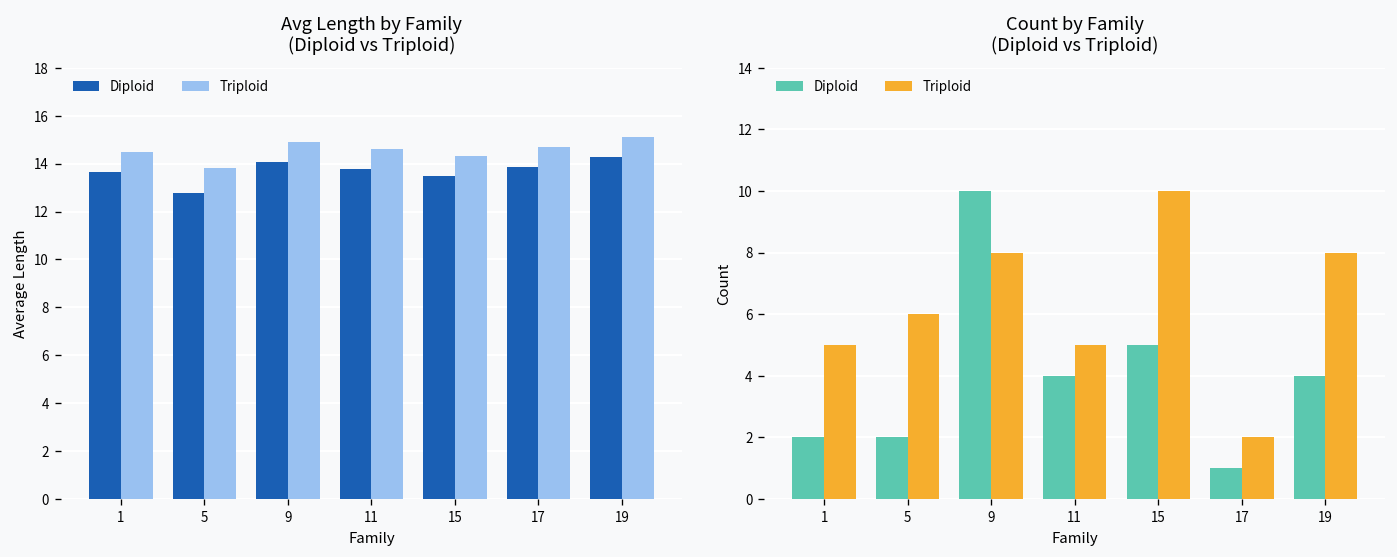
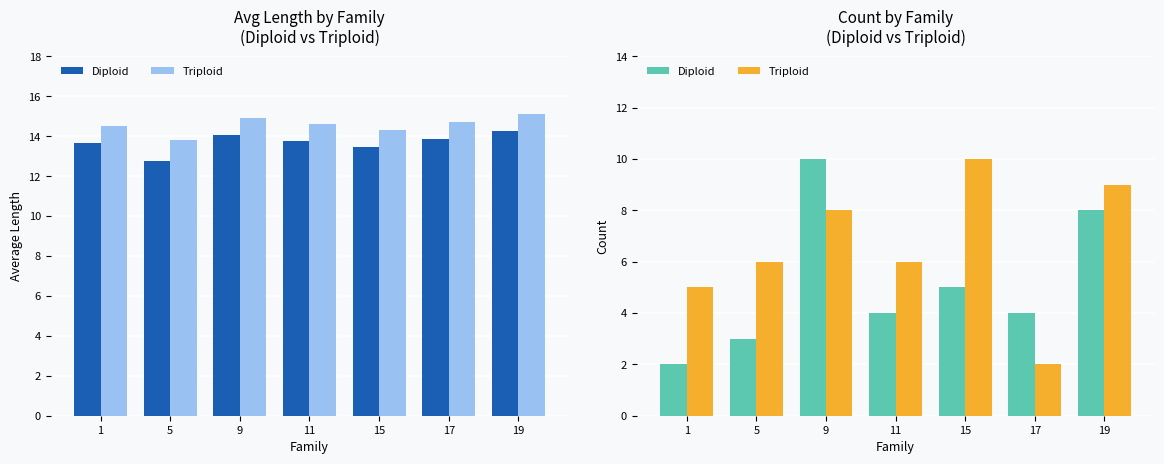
Count by Family (Diploid vs Triploid), Diploid, 5: 2 -> 3
Count by Family (Diploid vs Triploid), Triploid, 11: 5 -> 6
Count by Family (Diploid vs Triploid), Diploid, 17: 1 -> 4
Count by Family (Diploid vs Triploid), Diploid, 19: 4 -> 8
Count by Family (Diploid vs Triploid), Triploid, 19: 8 -> 9
